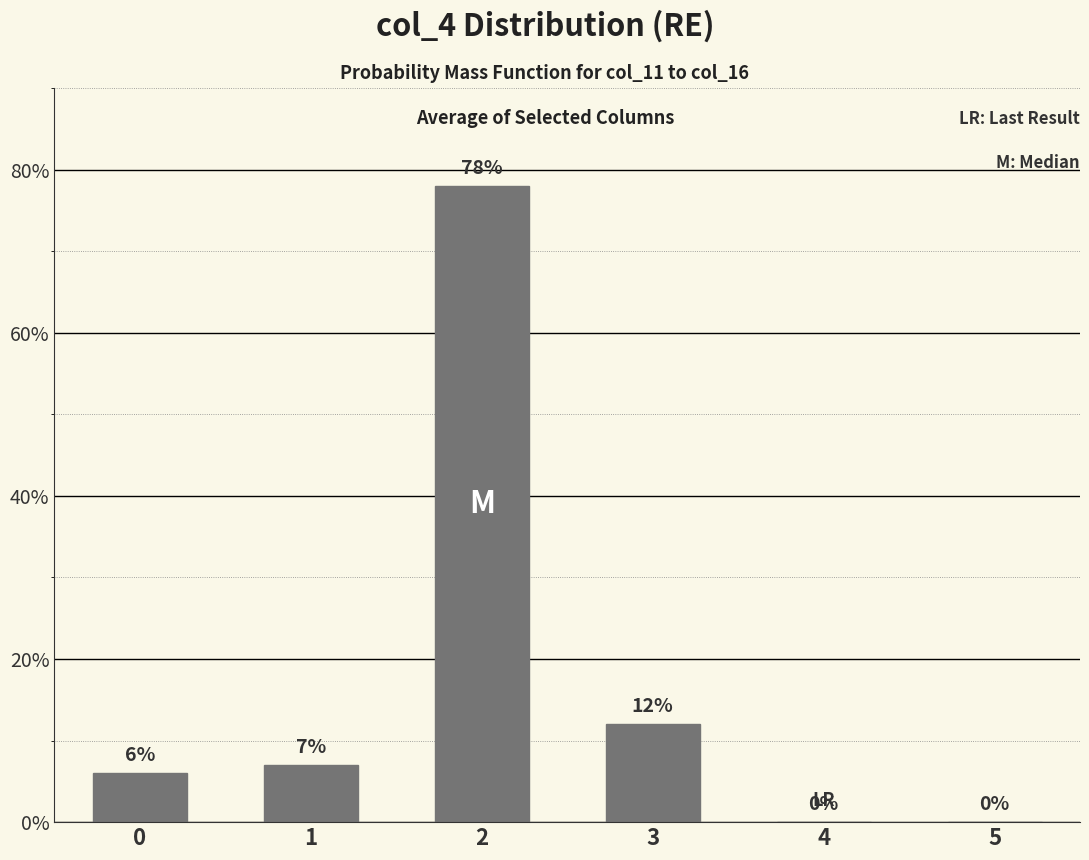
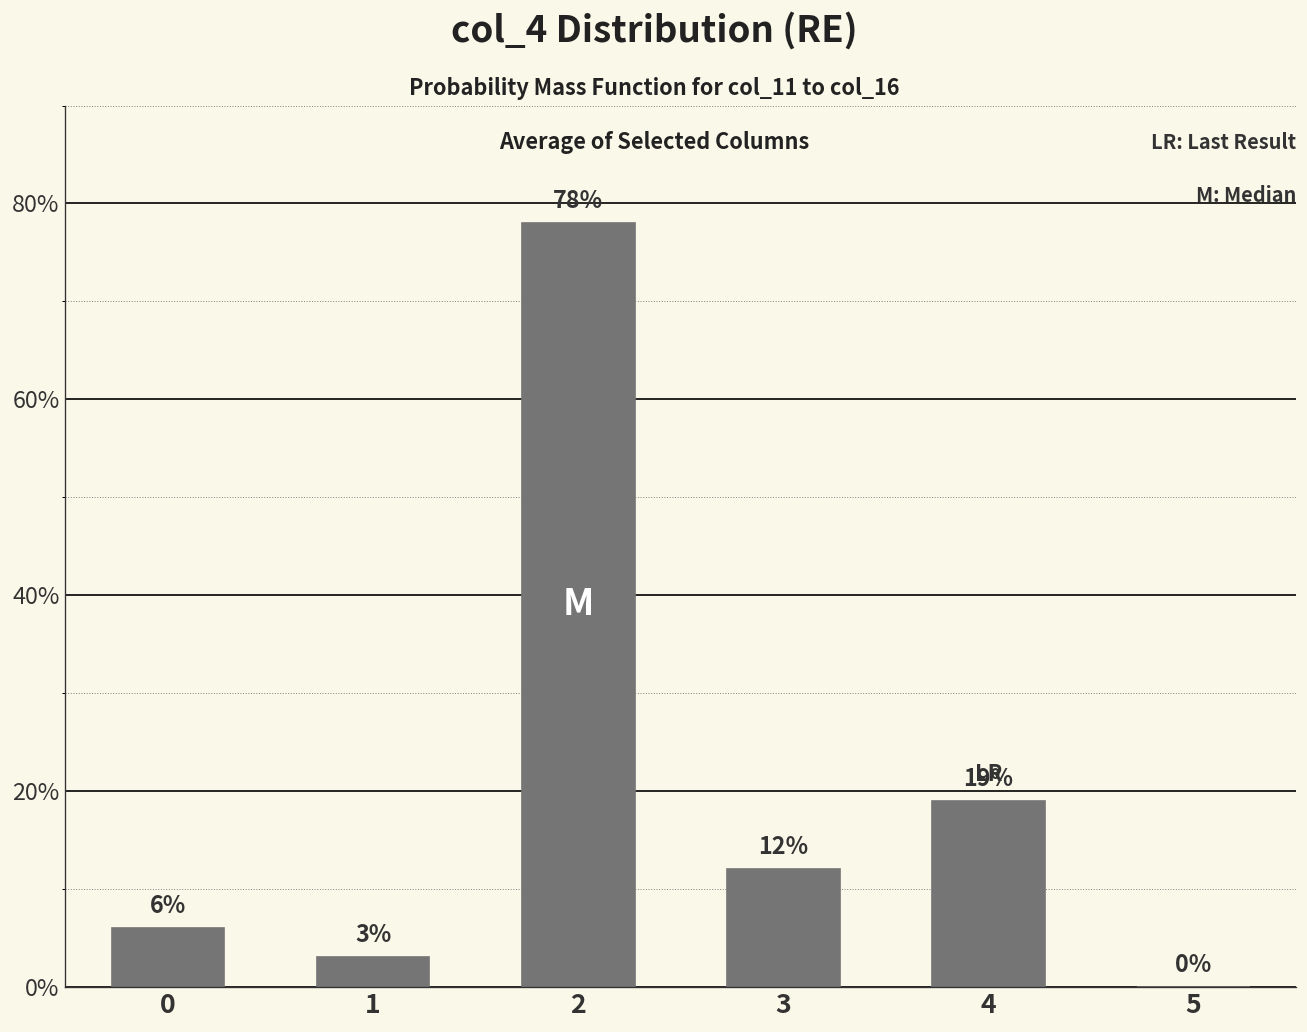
1: 7% -> 3%
4: 0% -> 19%
